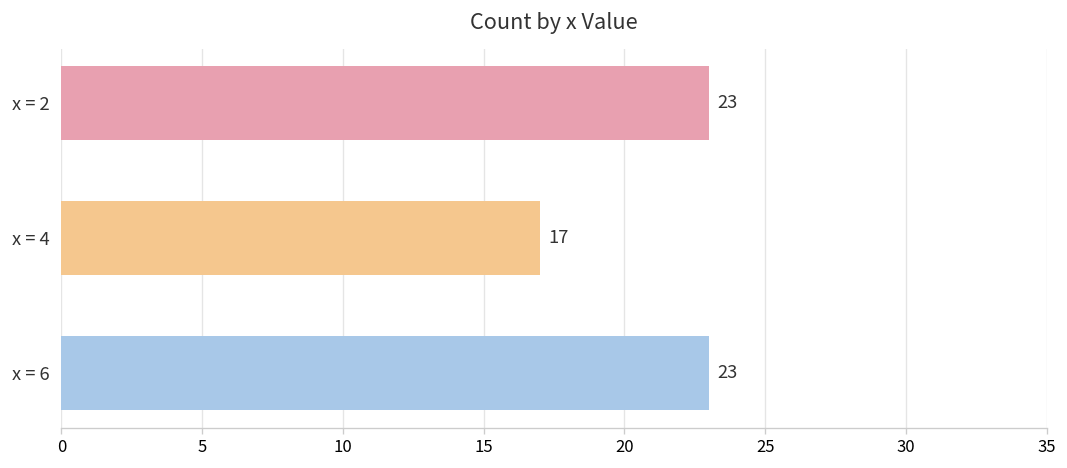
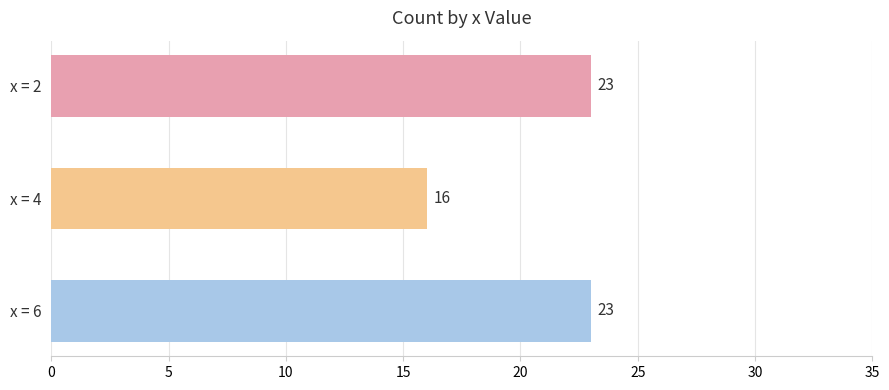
x = 4: 17 -> 16
